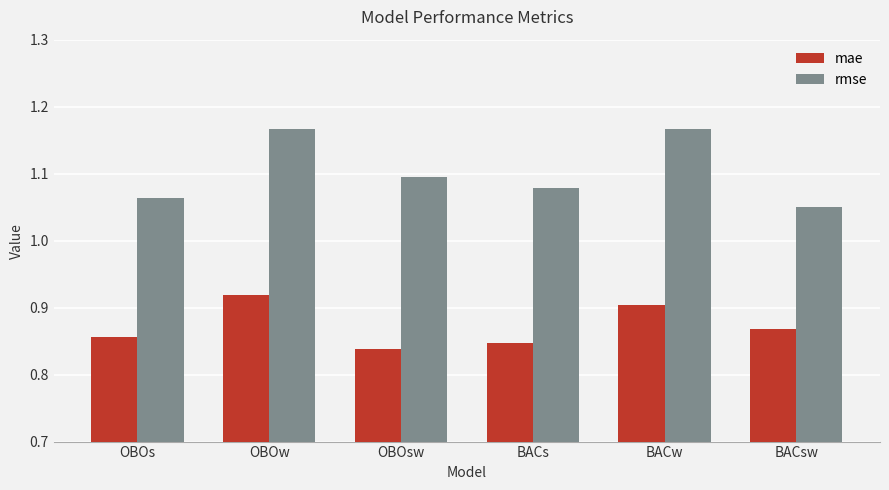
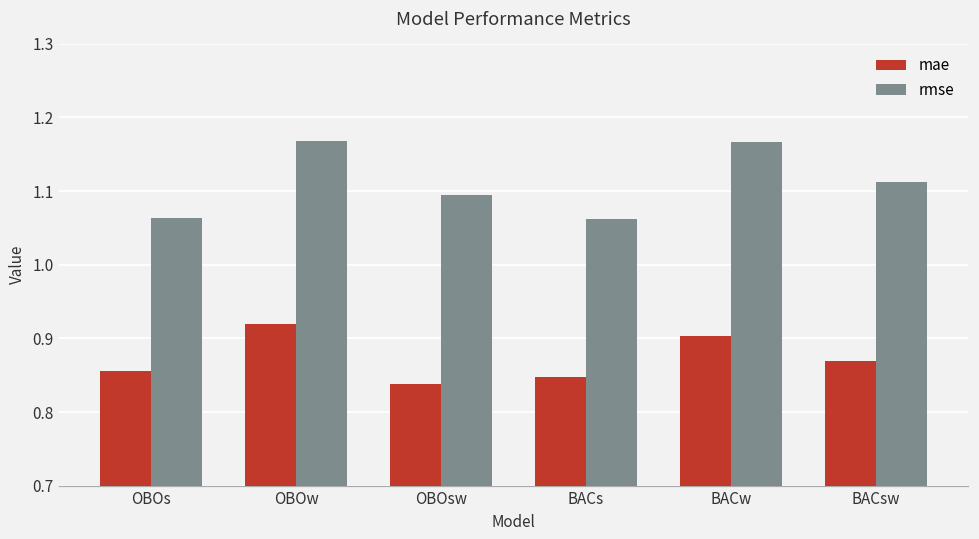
rmse, BACs: 1.08 -> 1.06
rmse, BACsw: 1.05 -> 1.11
